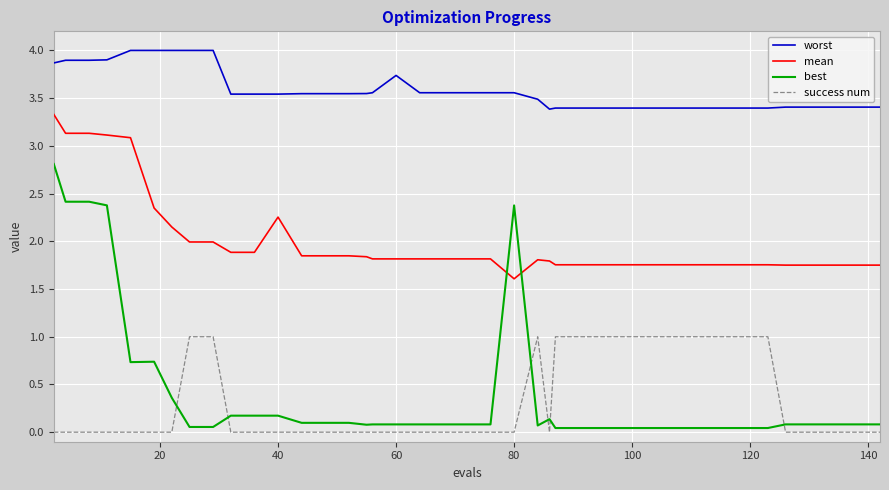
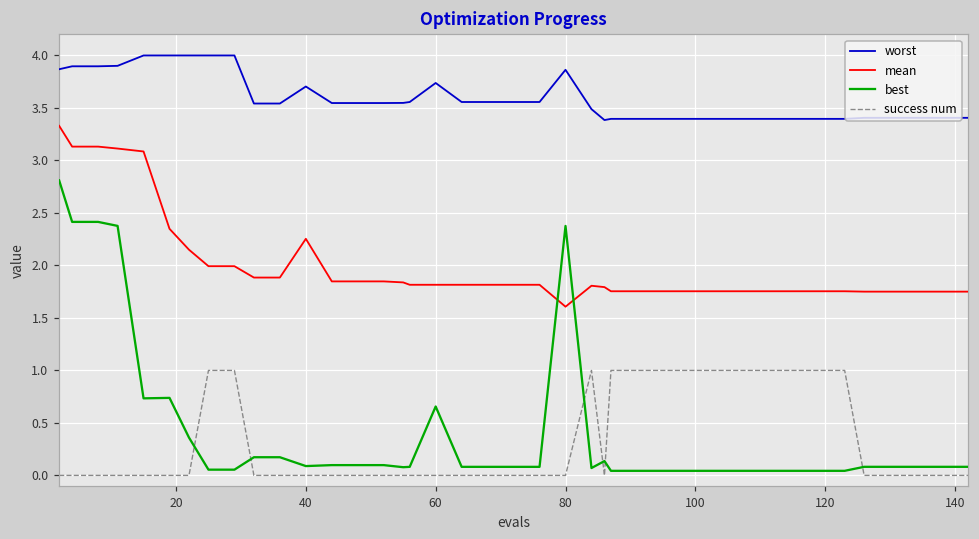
worst, 40: 3.5 -> 3.7
best, 40: 0.2 -> 0.1
best, 60: 0.1 -> 0.7
worst, 80: 3.6 -> 3.9
